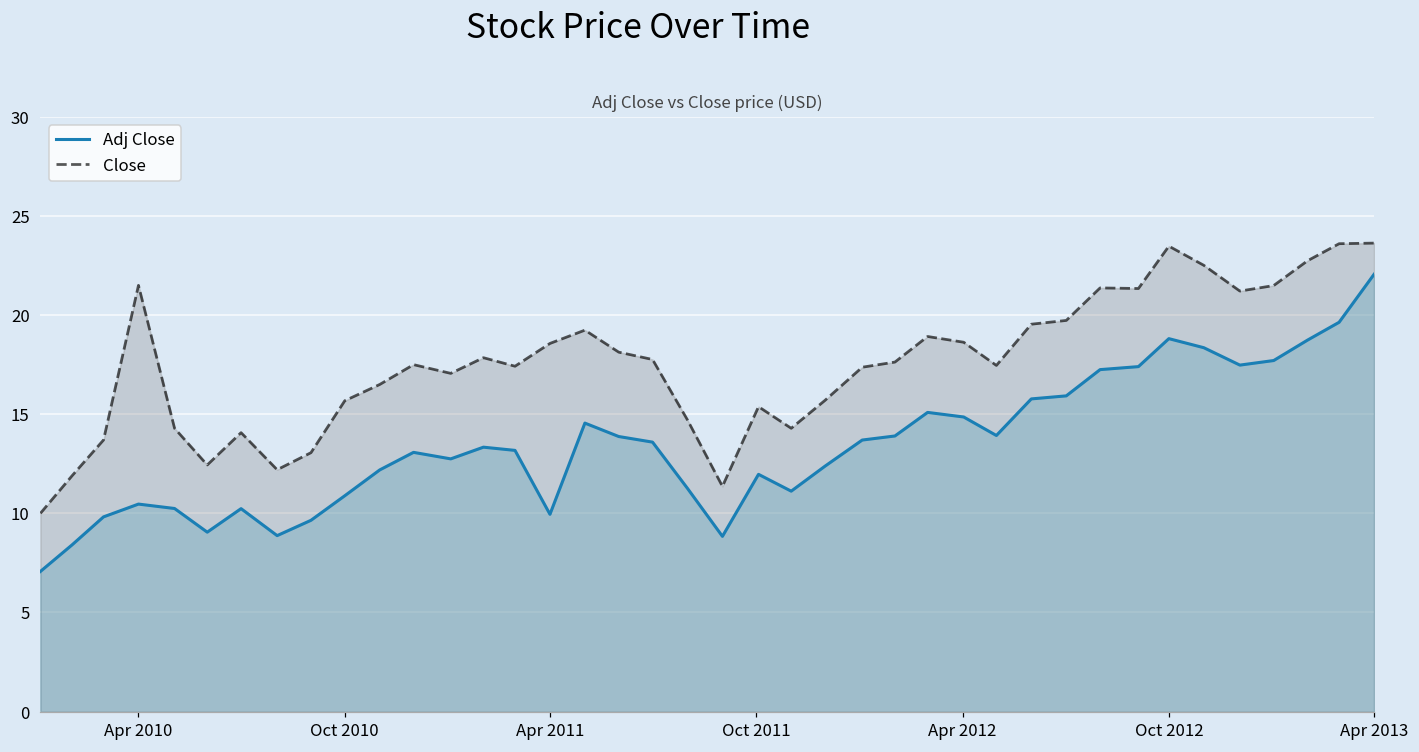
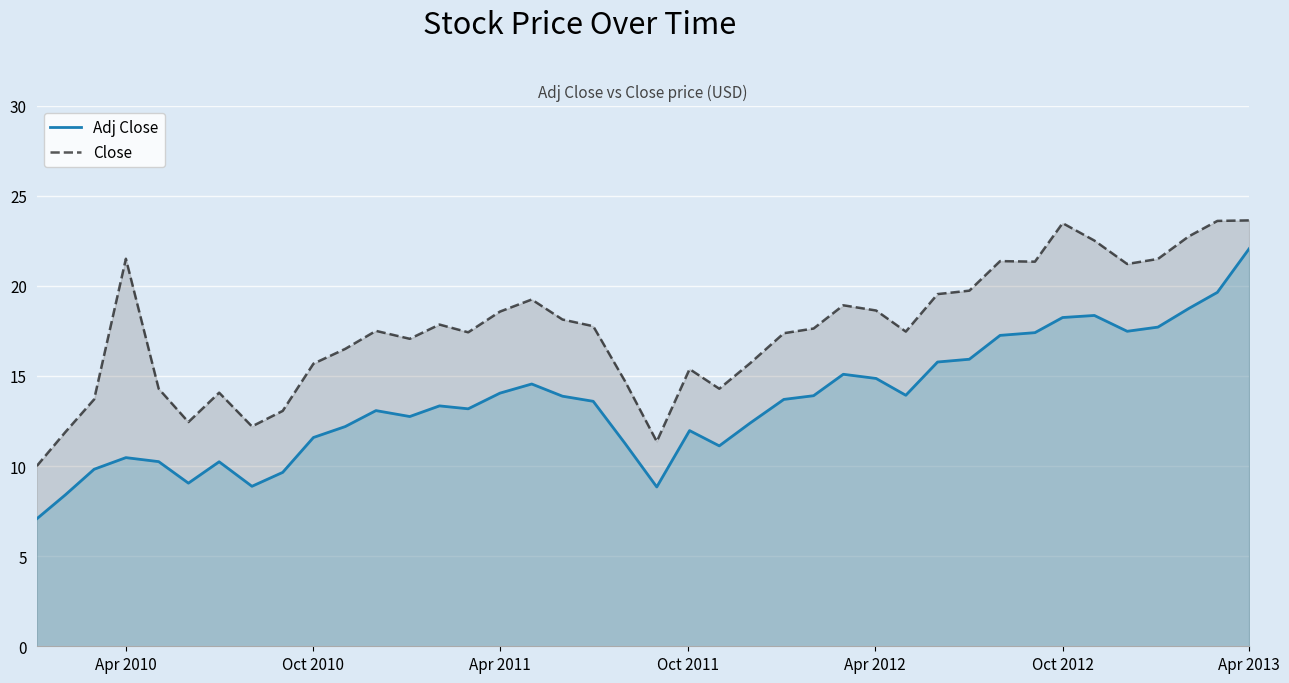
Adj Close, Oct 2010: 10.9 -> 11.6
Adj Close, Apr 2011: 10.0 -> 14.0
Adj Close, Oct 2012: 18.8 -> 18.2
